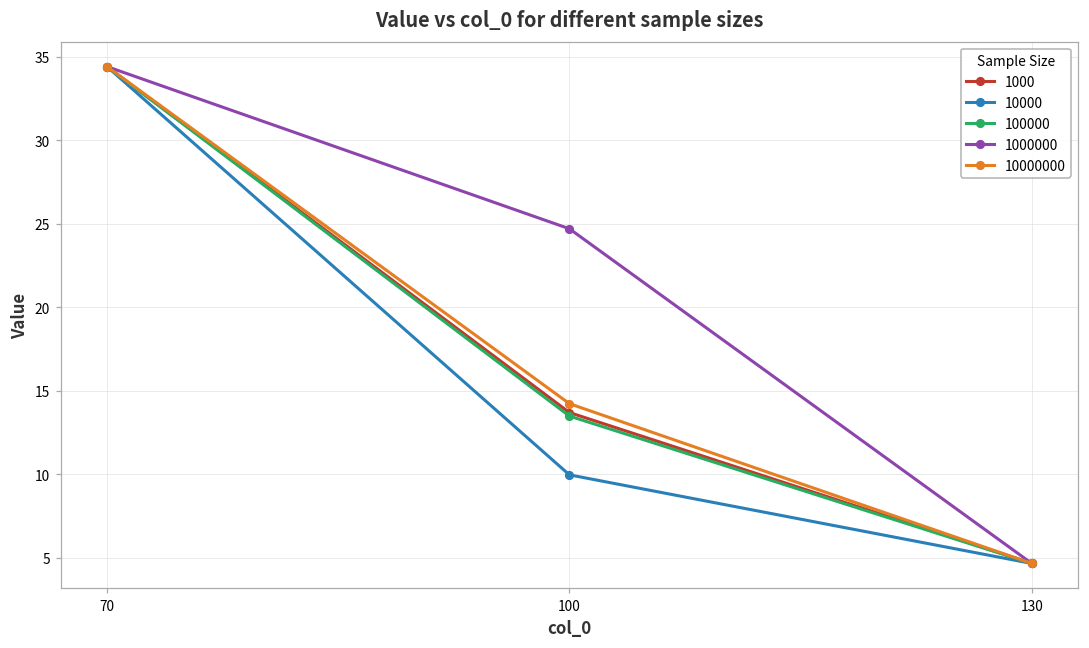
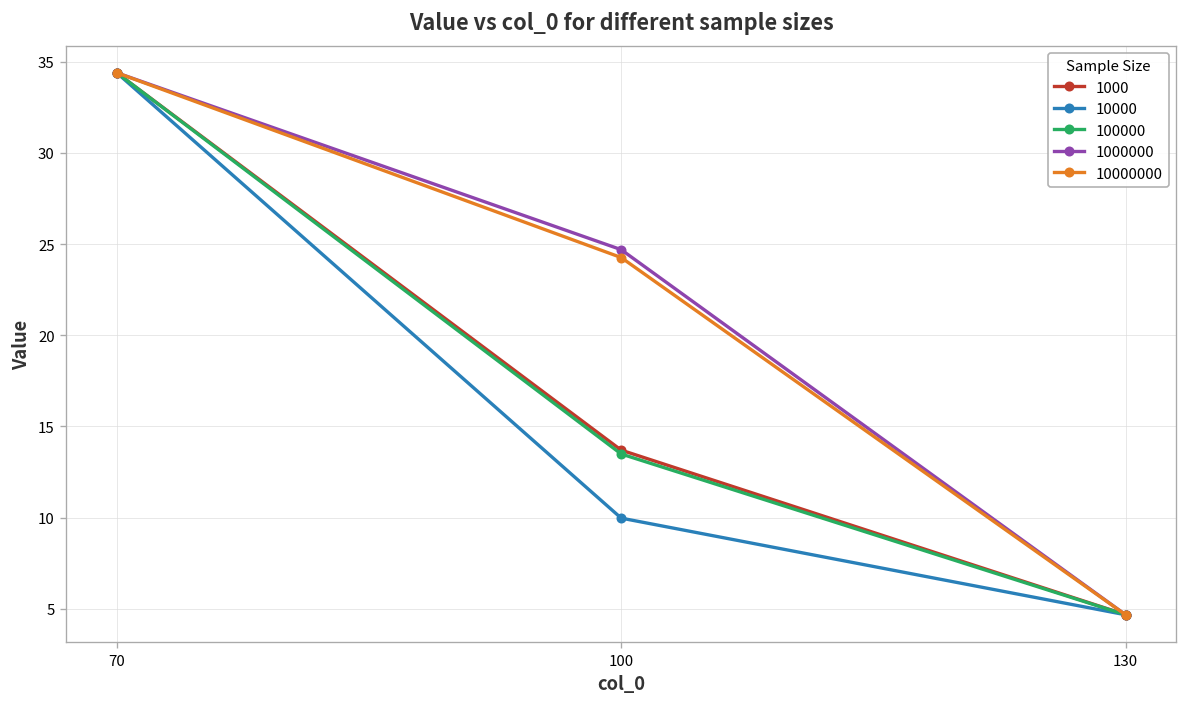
10000000, 100: 14.2 -> 24.3
